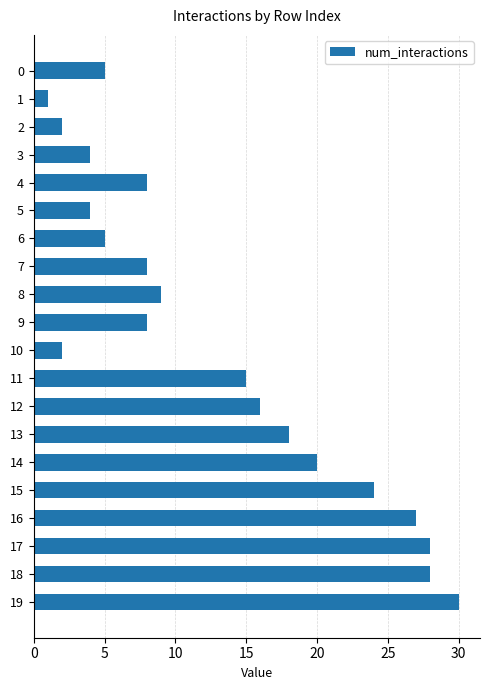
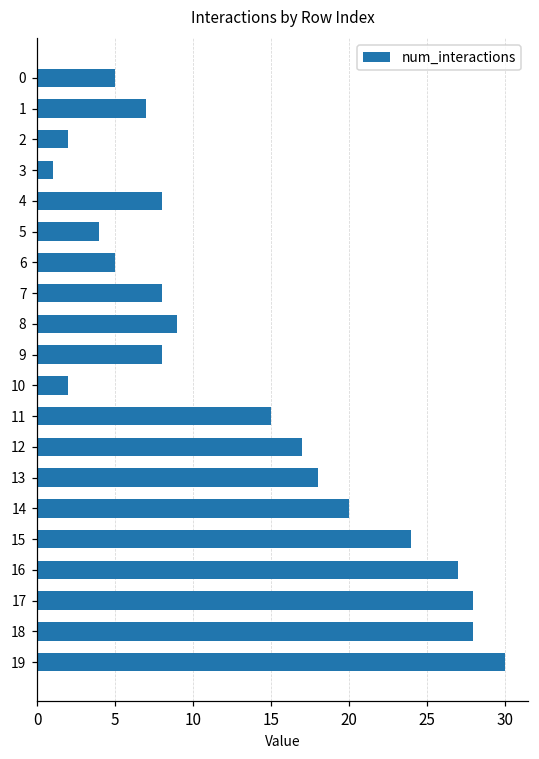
1: 1 -> 7
3: 4 -> 1
12: 16 -> 17
